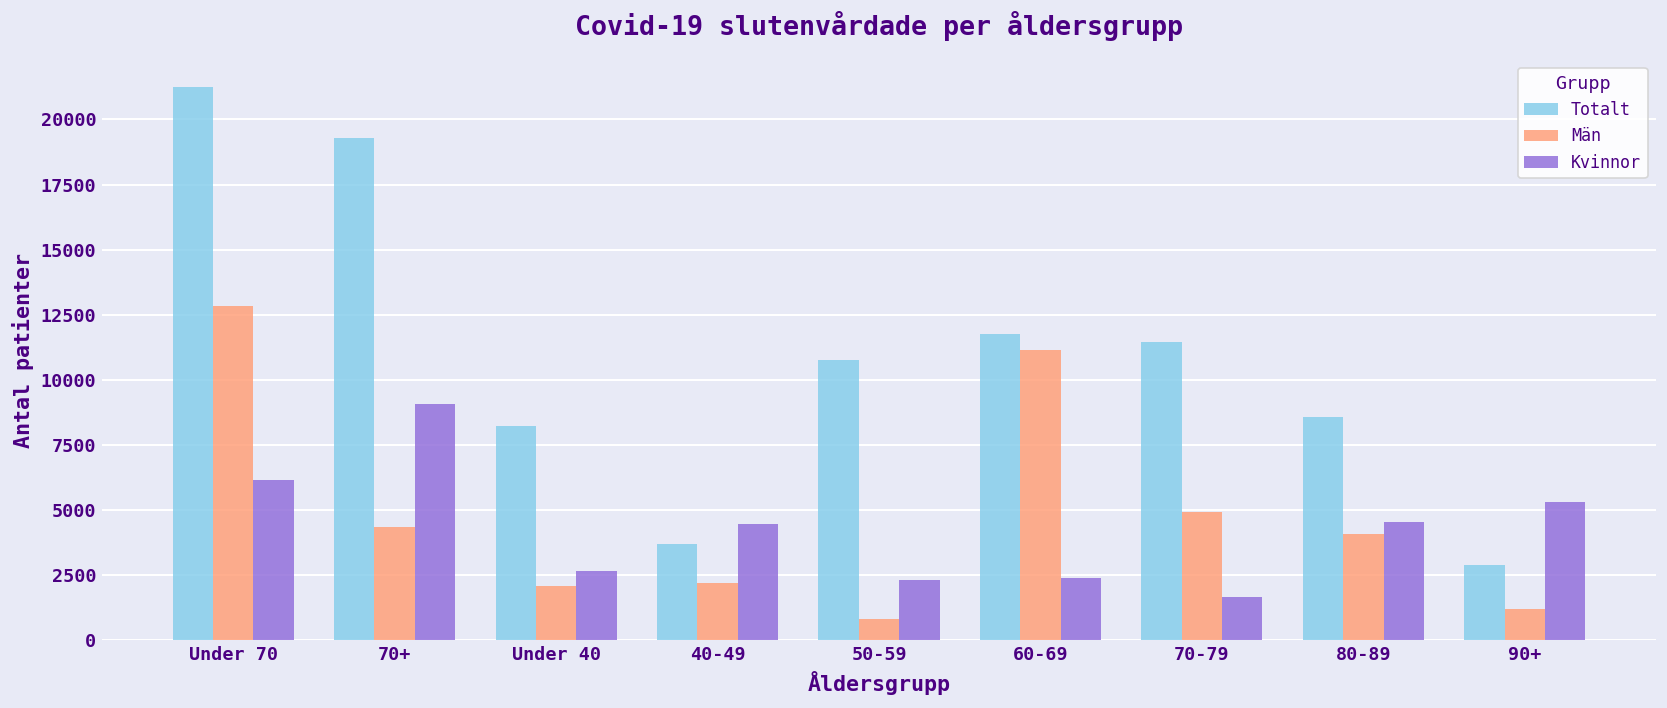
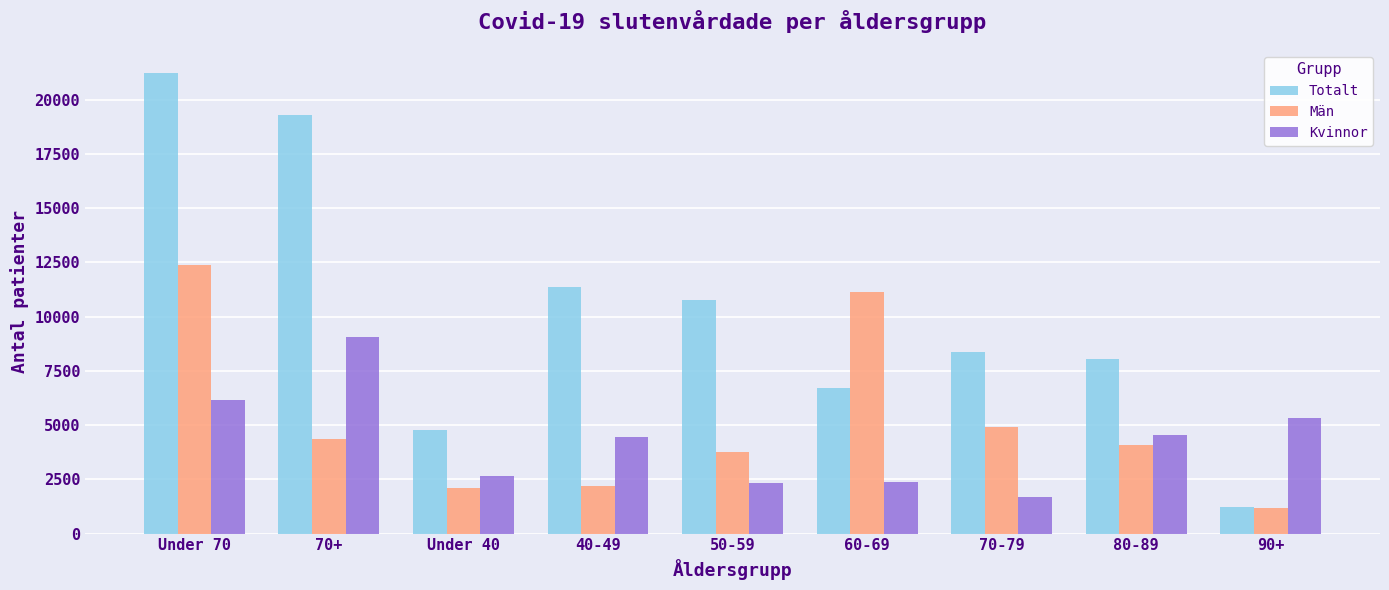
Män, Under 70: 12900 -> 12400
Totalt, Under 40: 8200 -> 4800
Totalt, 40-49: 3700 -> 11400
Män, 50-59: 800 -> 3700
Totalt, 60-69: 11800 -> 6700
Totalt, 70-79: 11400 -> 8400
Totalt, 80-89: 8600 -> 8000
Totalt, 90+: 2900 -> 1200
